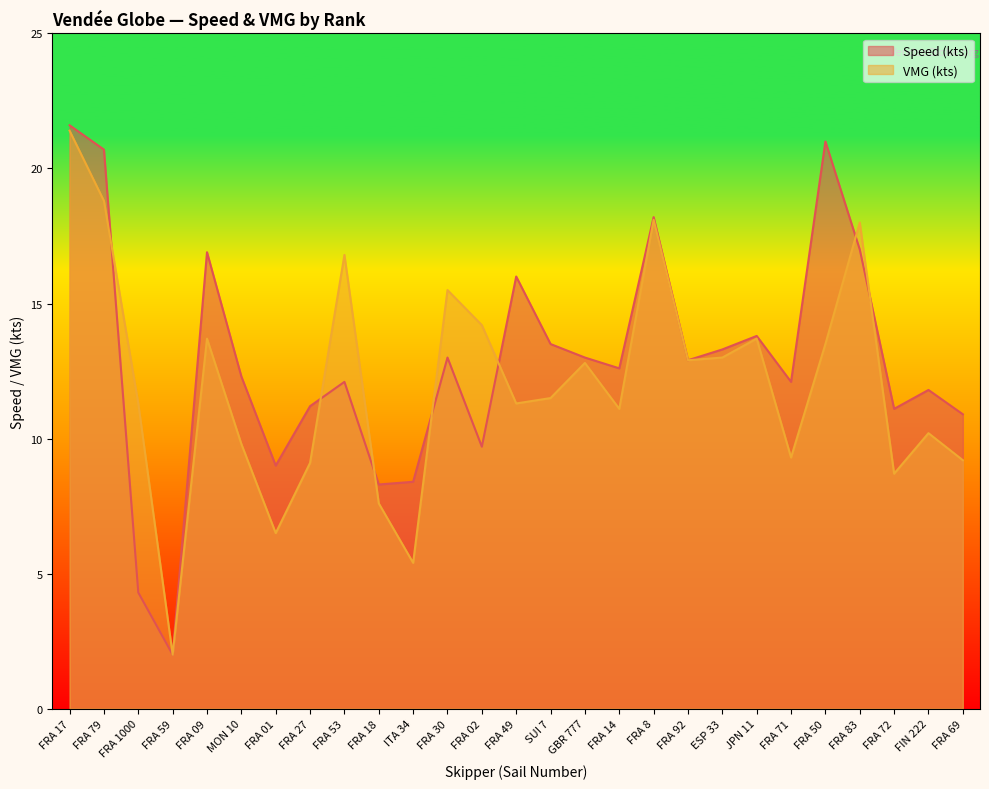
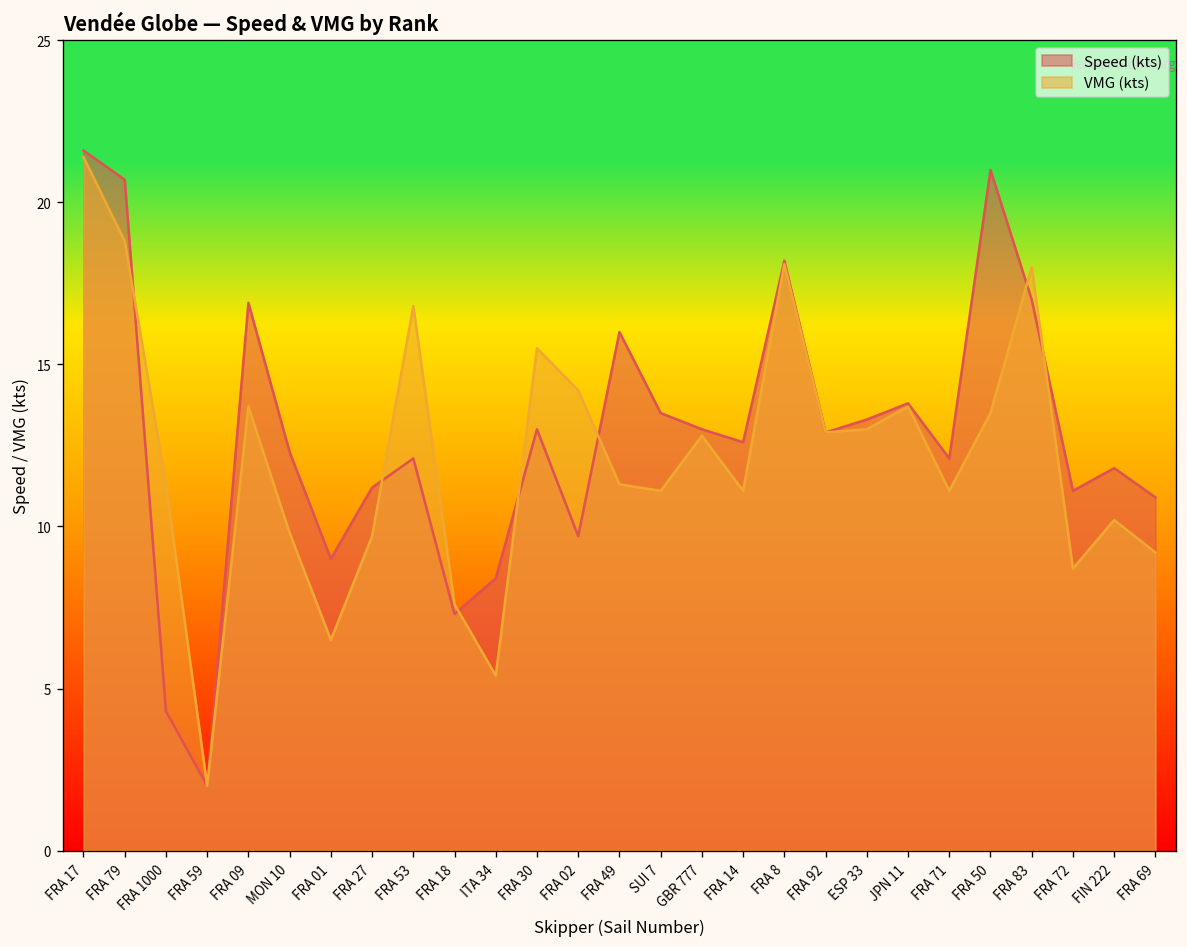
VMG (kts), FRA 27: 9.1 -> 9.7
Speed (kts), FRA 18: 8.3 -> 7.3
VMG (kts), SUI 7: 11.5 -> 11.1
VMG (kts), FRA 71: 9.3 -> 11.1
